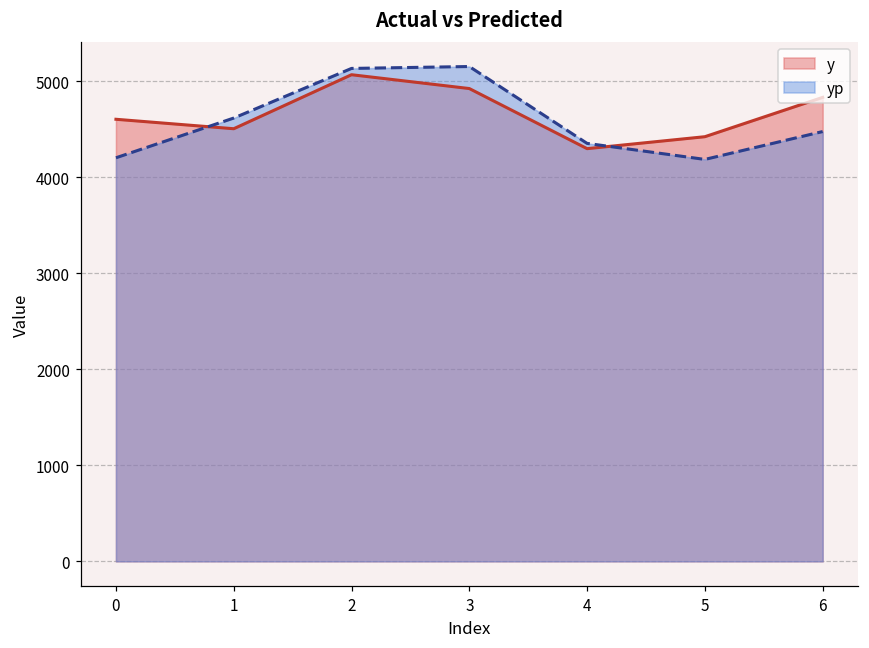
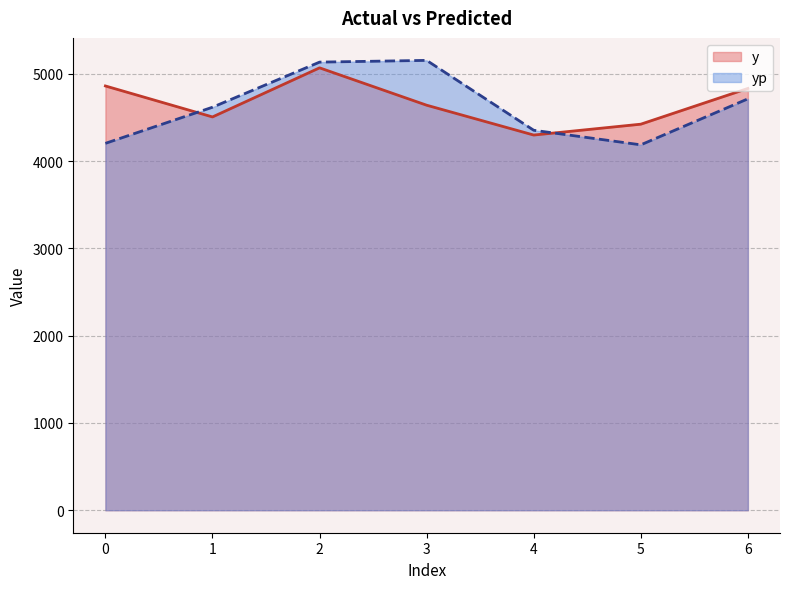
y, 0: 4600 -> 4900
y, 3: 4900 -> 4600
yp, 6: 4500 -> 4700
